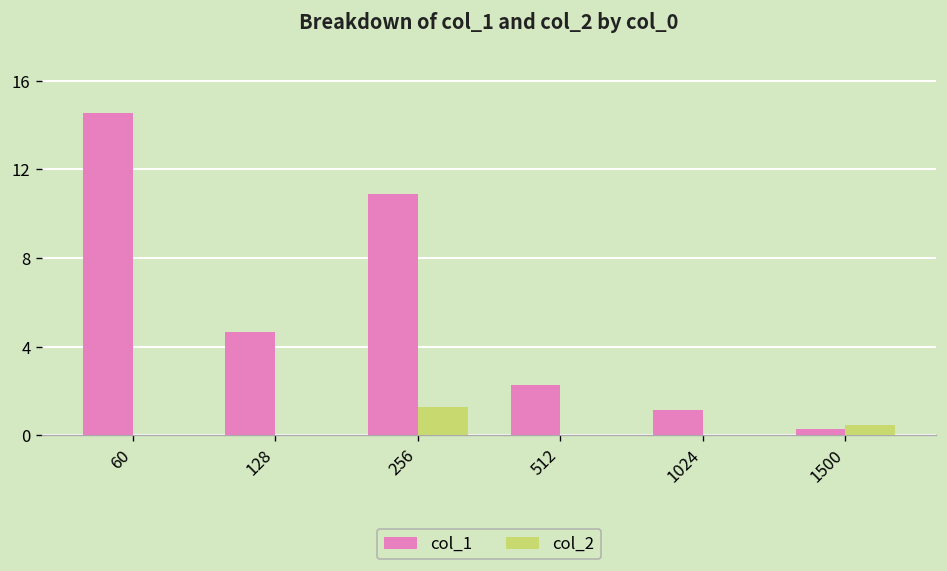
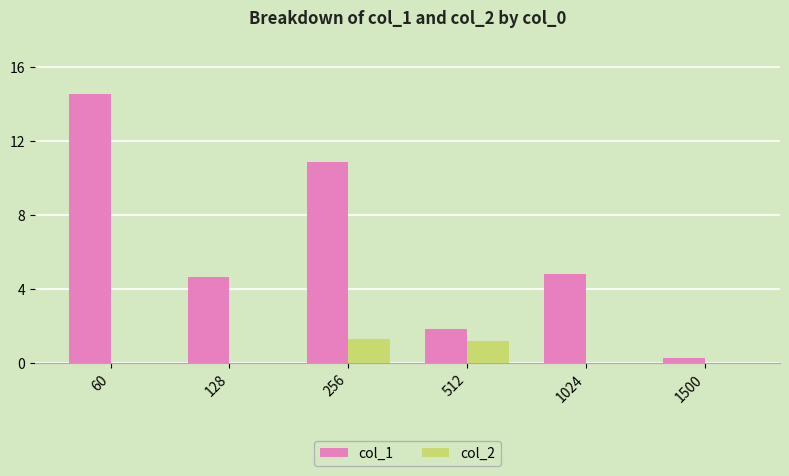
col_1, 512: 2.3 -> 1.9
col_2, 512: 0.0 -> 1.2
col_1, 1024: 1.2 -> 4.9
col_2, 1500: 0.5 -> 0.0
